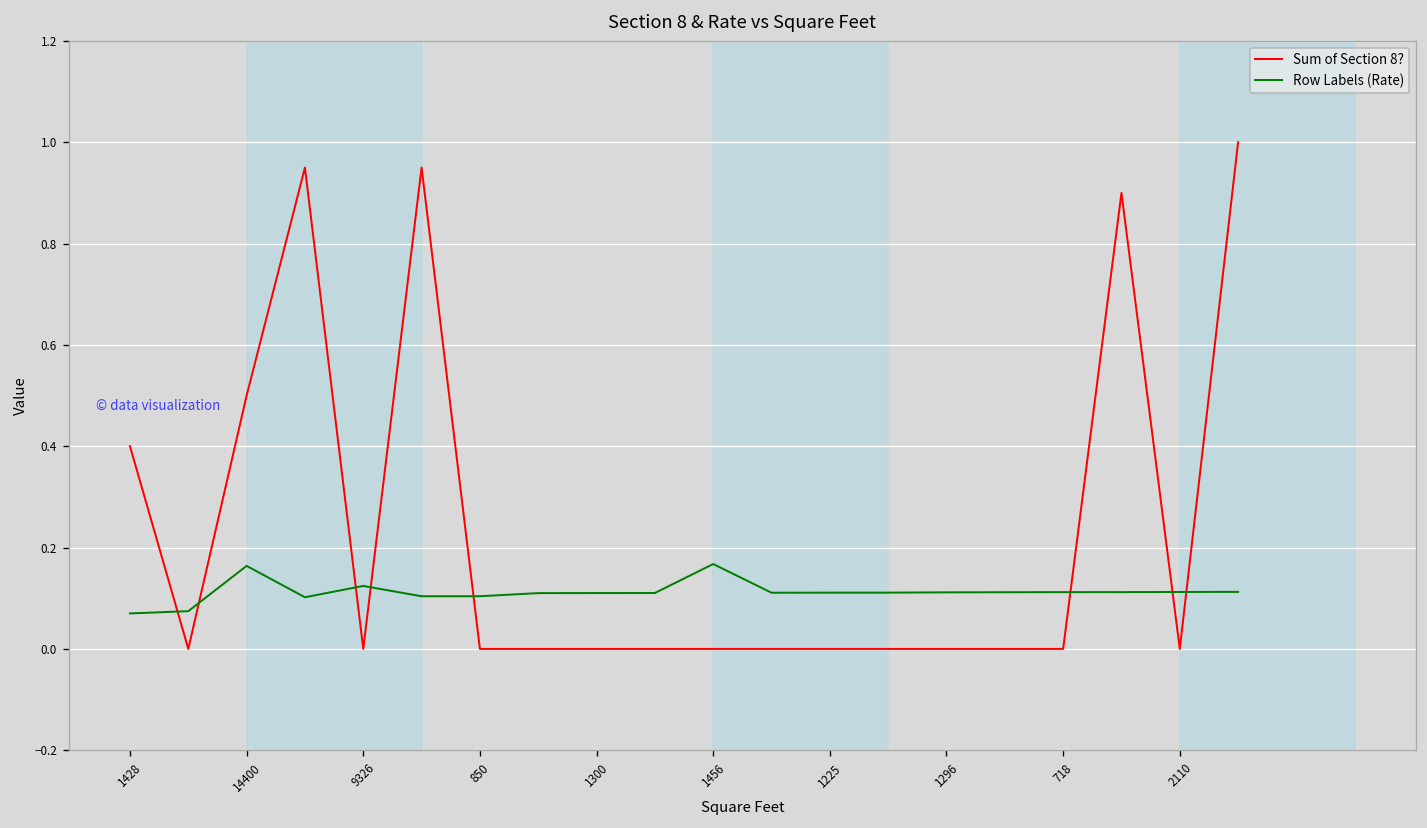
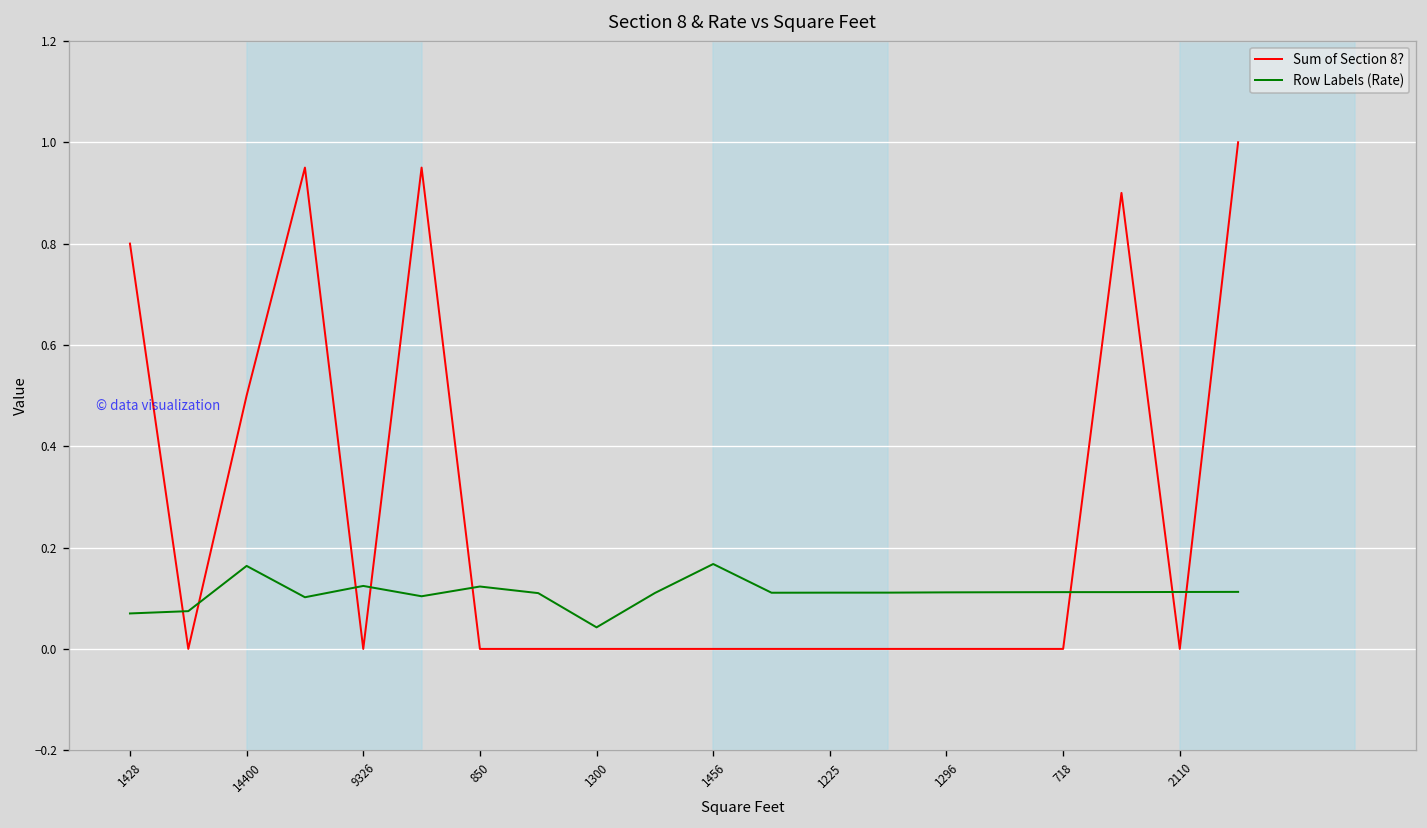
Sum of Section 8?, 1428: 0.4 -> 0.8
Row Labels (Rate), 850: 0.10 -> 0.12
Row Labels (Rate), 1300: 0.11 -> 0.04
